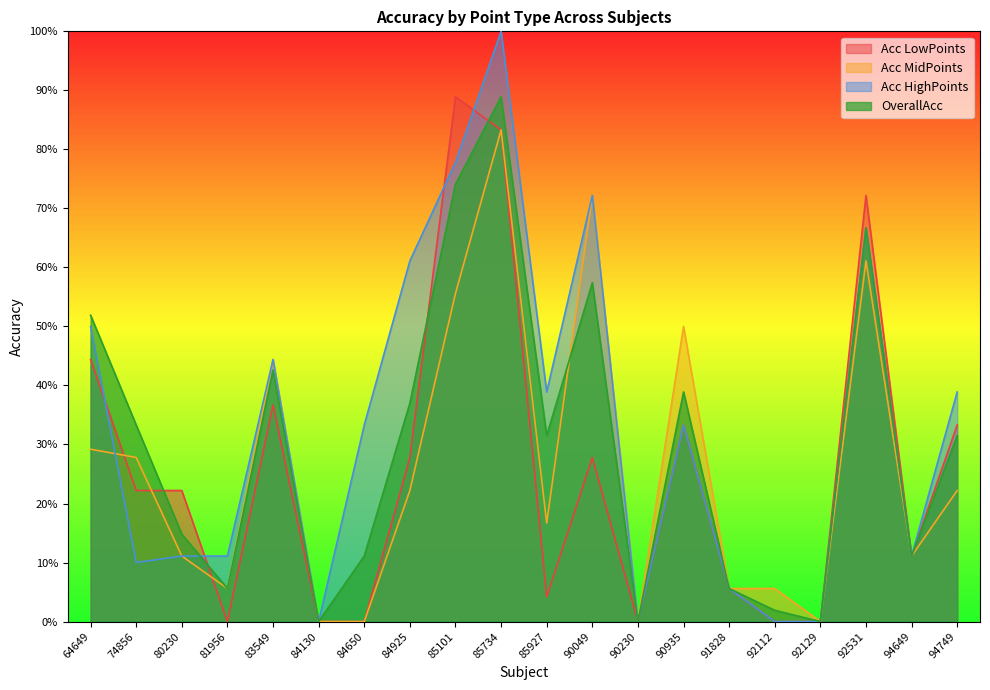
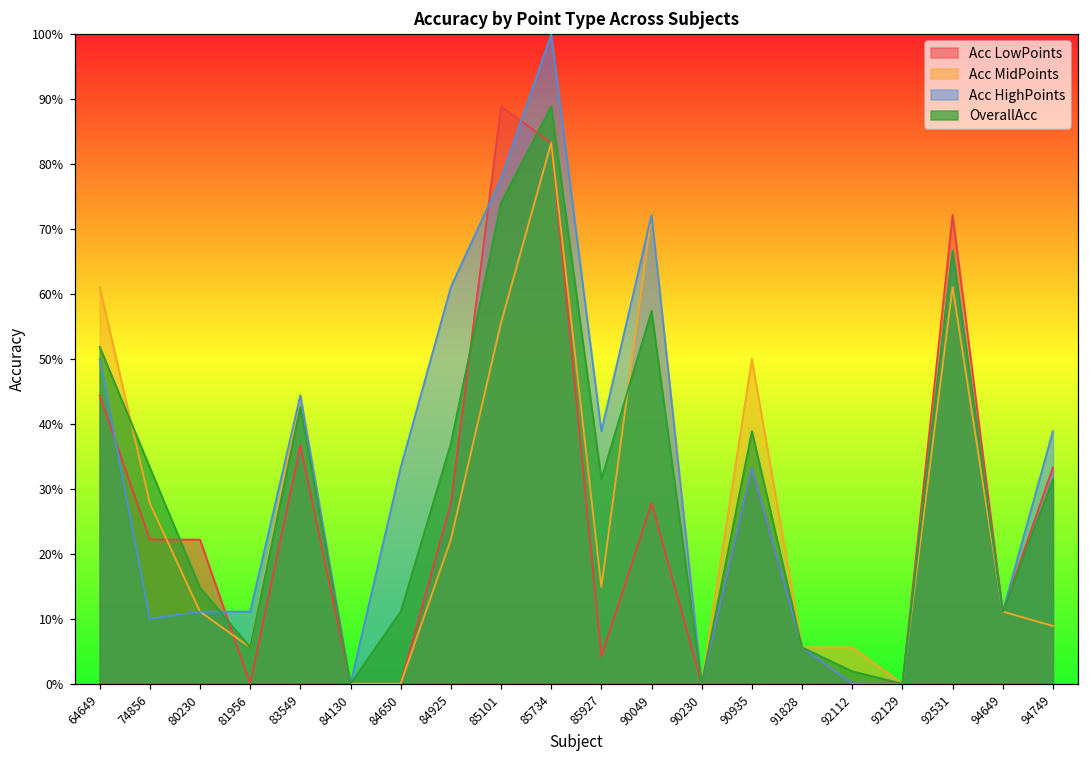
Acc MidPoints, 64649: 29% -> 61%
Acc MidPoints, 85927: 17% -> 15%
Acc MidPoints, 94749: 22% -> 9%
